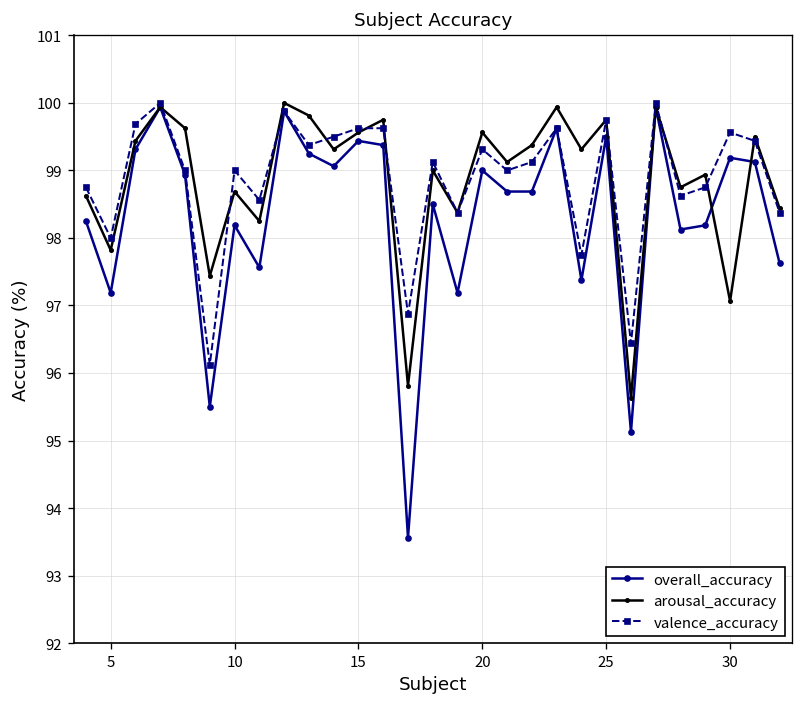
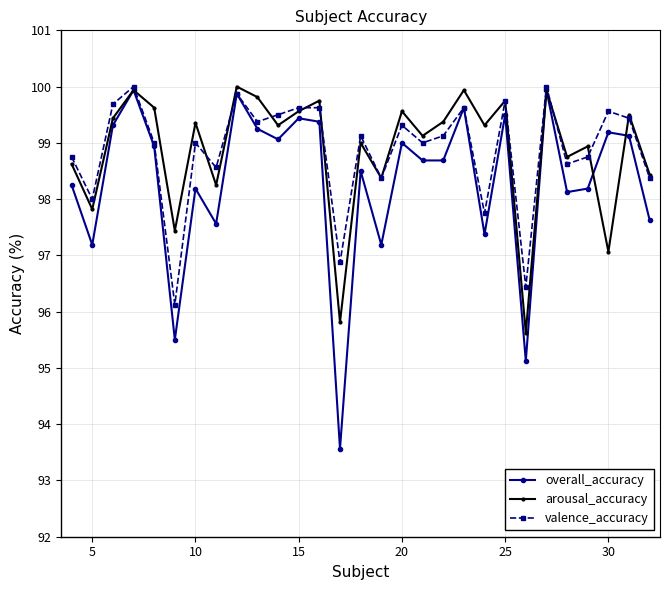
arousal_accuracy, 10: 98.7 -> 99.4
